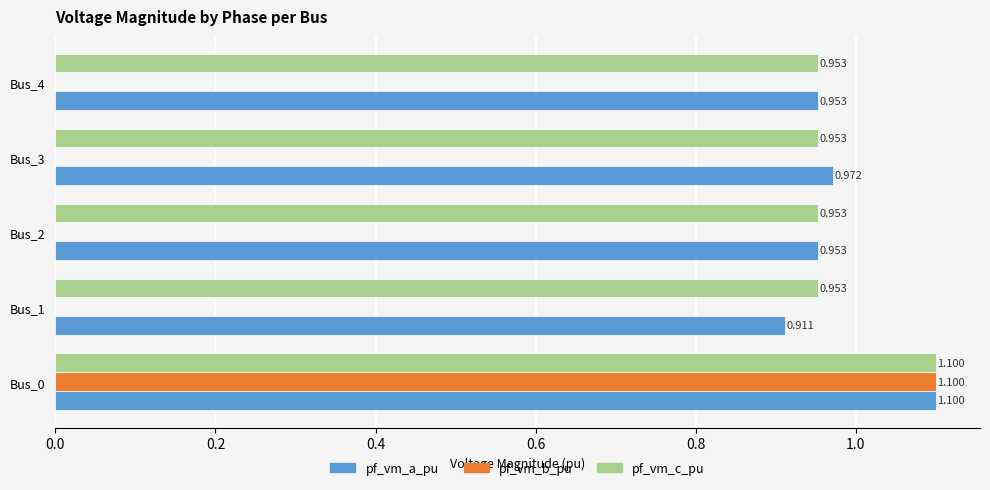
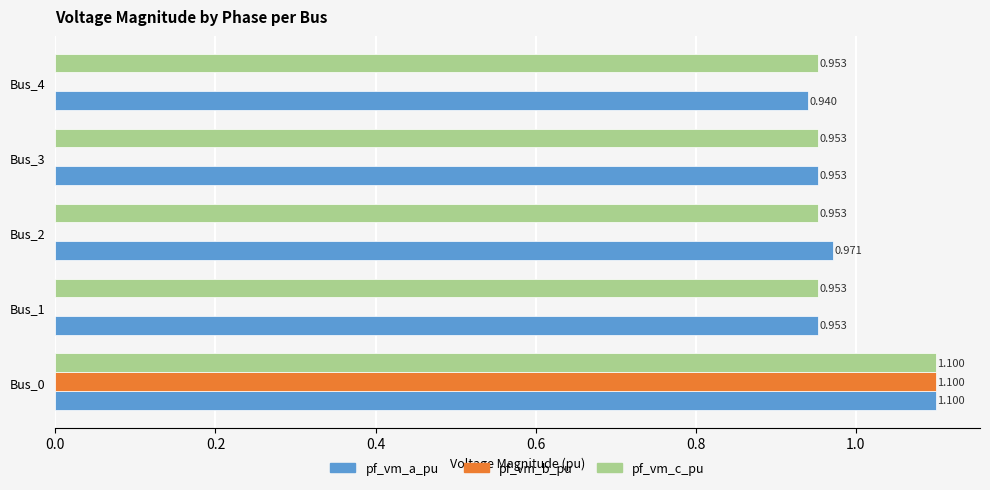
pf_vm_a_pu, Bus_4: 0.953 -> 0.940
pf_vm_a_pu, Bus_3: 0.972 -> 0.953
pf_vm_a_pu, Bus_2: 0.953 -> 0.971
pf_vm_a_pu, Bus_1: 0.911 -> 0.953
